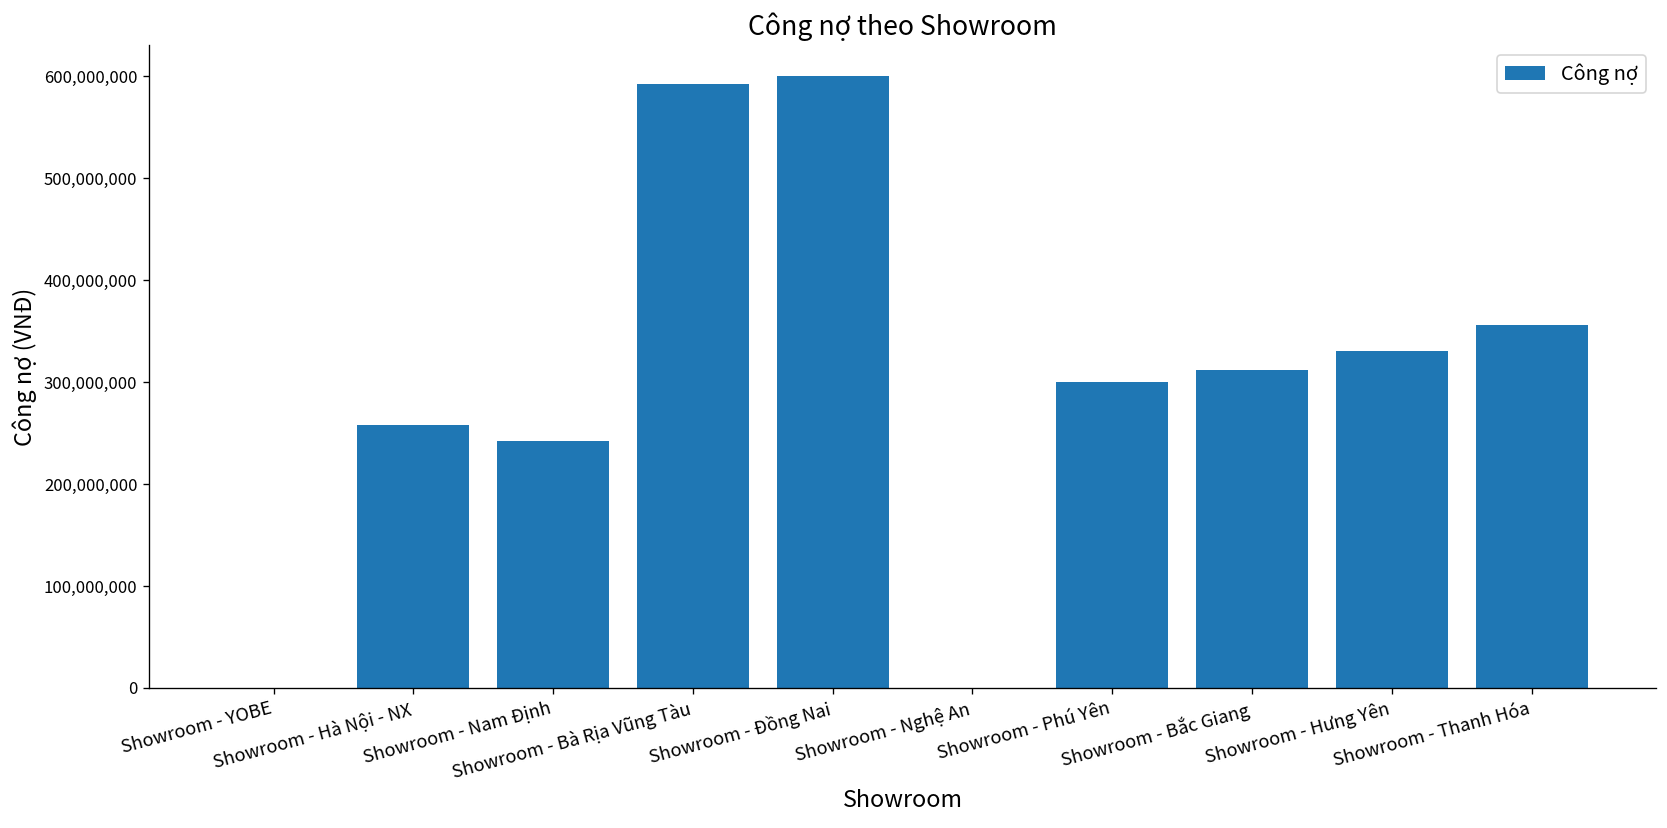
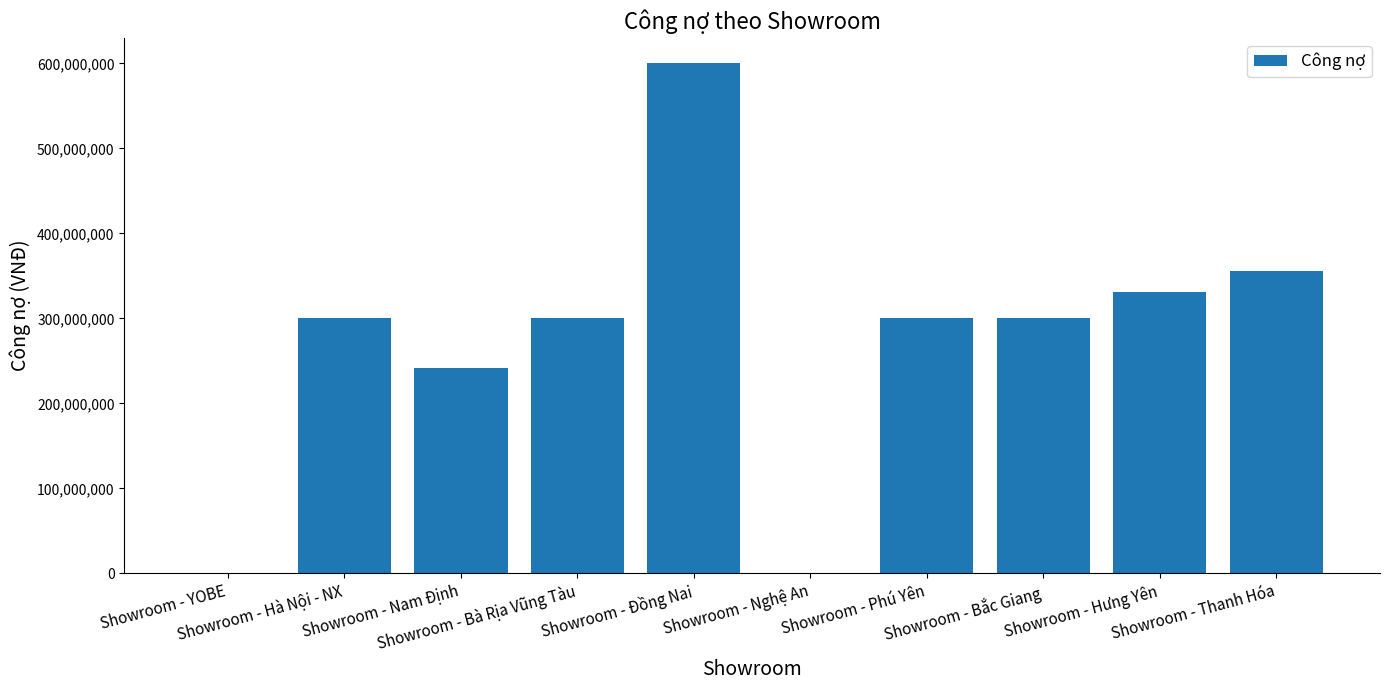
Showroom - Hà Nội - NX: 260,000,000 -> 300,000,000
Showroom - Bà Rịa Vũng Tàu: 590,000,000 -> 300,000,000
Showroom - Bắc Giang: 310,000,000 -> 300,000,000
